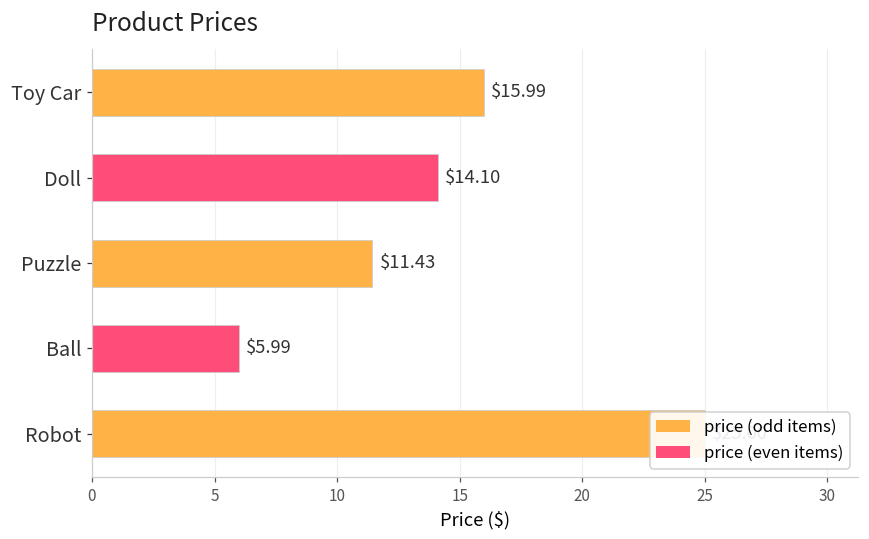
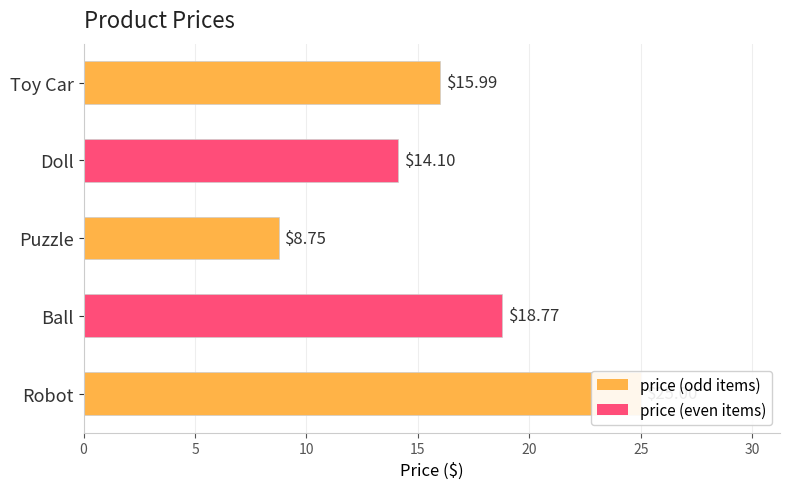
Puzzle: $11.43 -> $8.75
Ball: $5.99 -> $18.77
